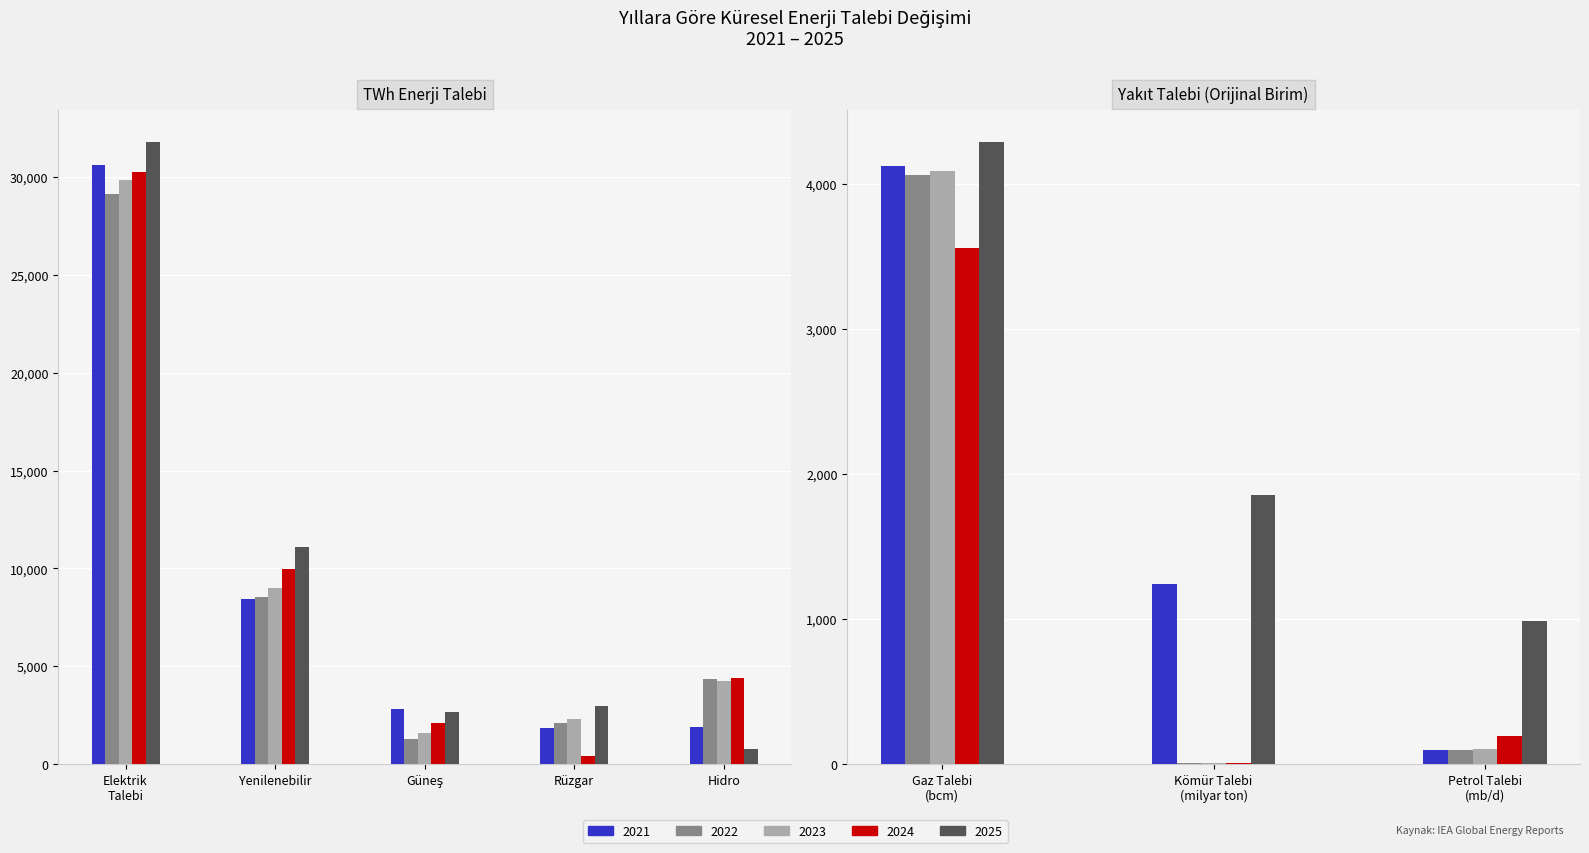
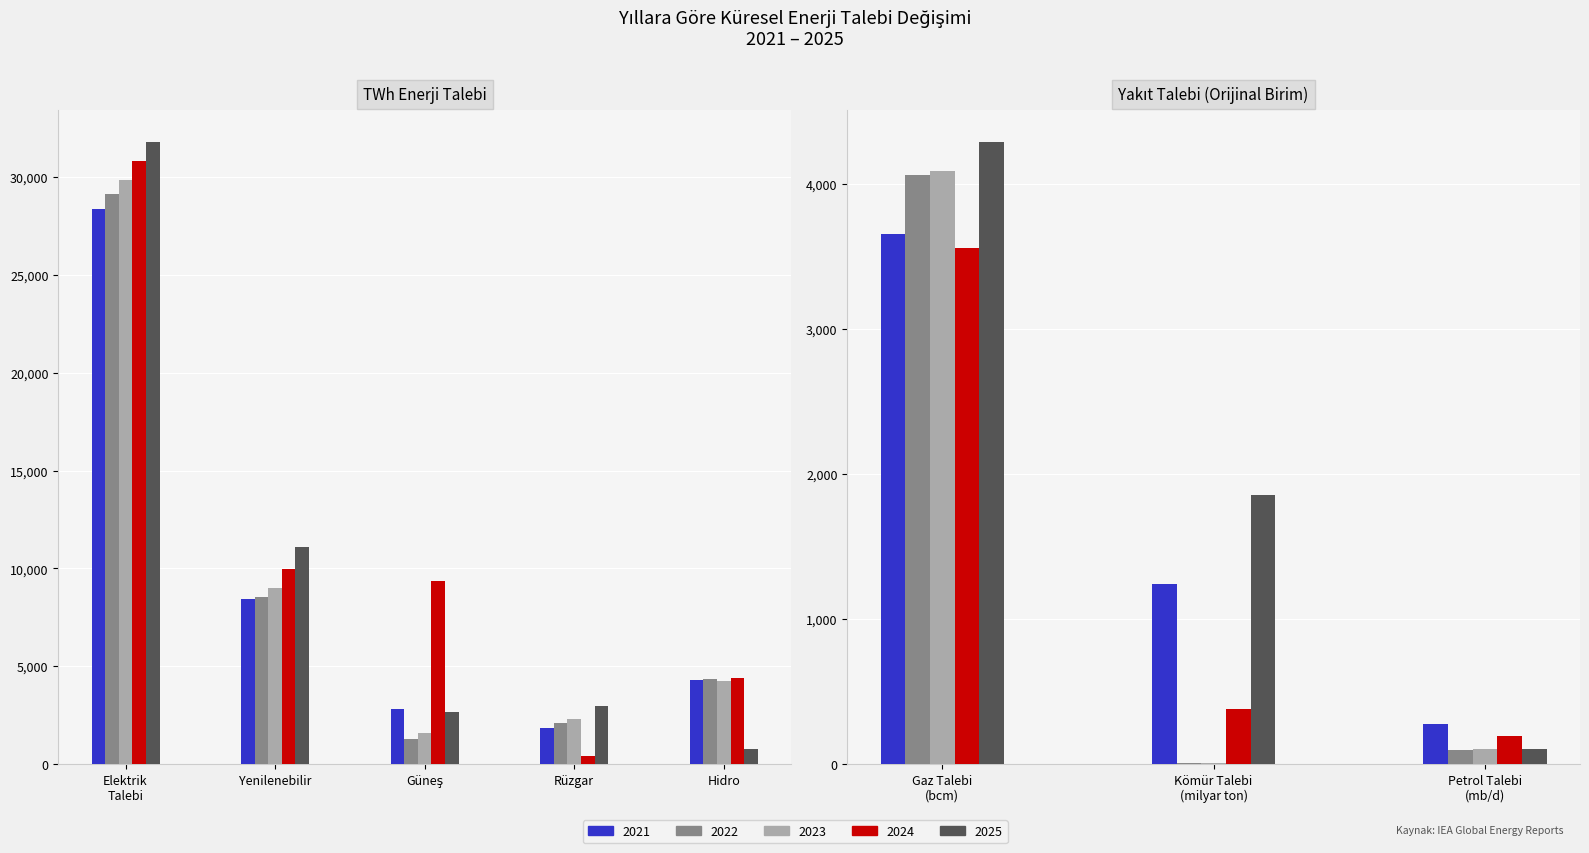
TWh Enerji Talebi, 2021, Elektrik Talebi: 30,600 -> 28,300
TWh Enerji Talebi, 2024, Elektrik Talebi: 30,200 -> 30,800
TWh Enerji Talebi, 2024, Güneş: 2,100 -> 9,400
TWh Enerji Talebi, 2021, Hidro: 1,900 -> 4,300
Yakıt Talebi (Orijinal Birim), 2021, Gaz Talebi (bcm): 4,120 -> 3,660
Yakıt Talebi (Orijinal Birim), 2024, Kömür Talebi (milyar ton): 10 -> 380
Yakıt Talebi (Orijinal Birim), 2021, Petrol Talebi (mb/d): 100 -> 280
Yakıt Talebi (Orijinal Birim), 2025, Petrol Talebi (mb/d): 990 -> 100
